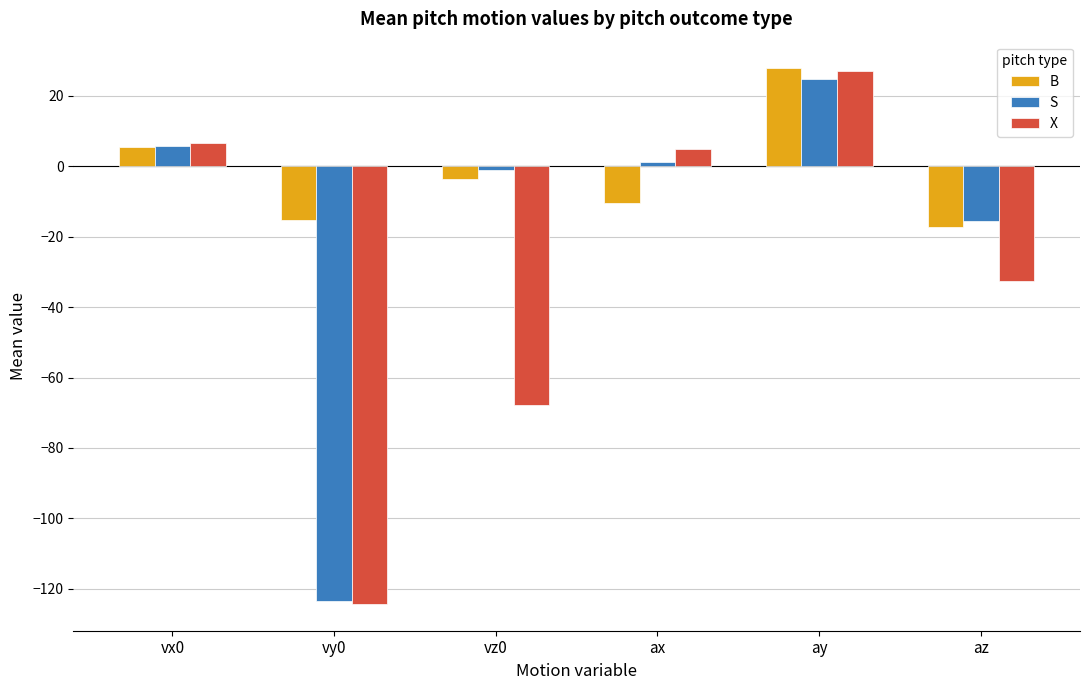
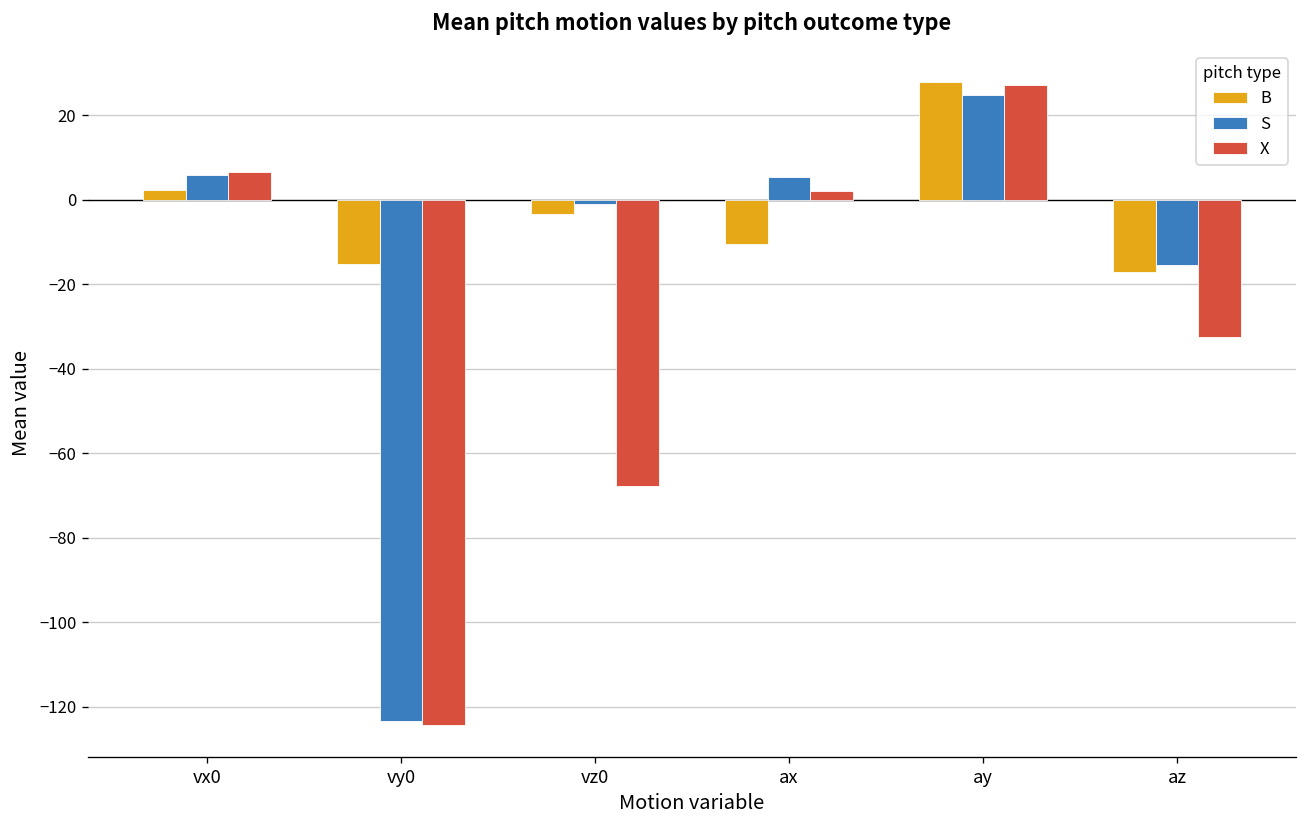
B, vx0: 6 -> 2
S, ax: 1 -> 5
X, ax: 5 -> 2
